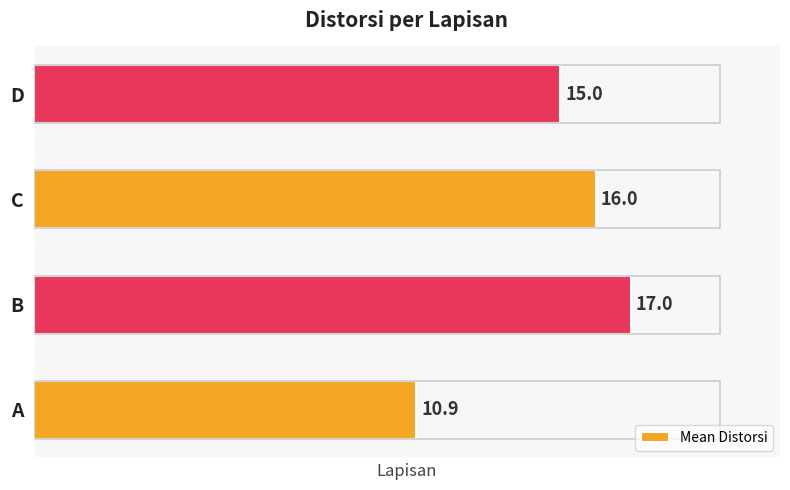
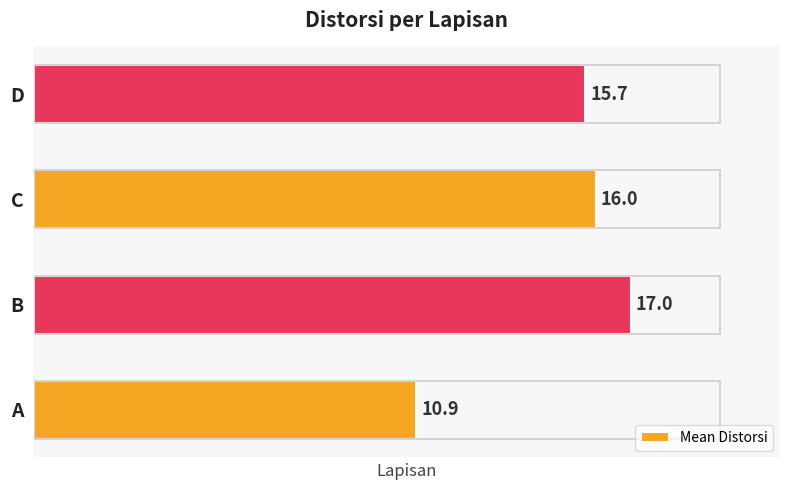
D: 15.0 -> 15.7
